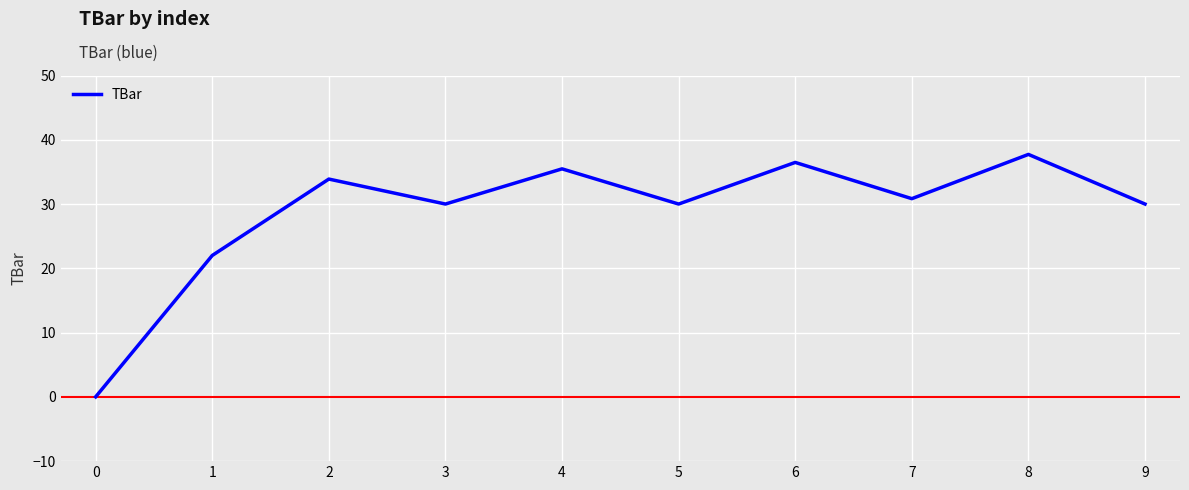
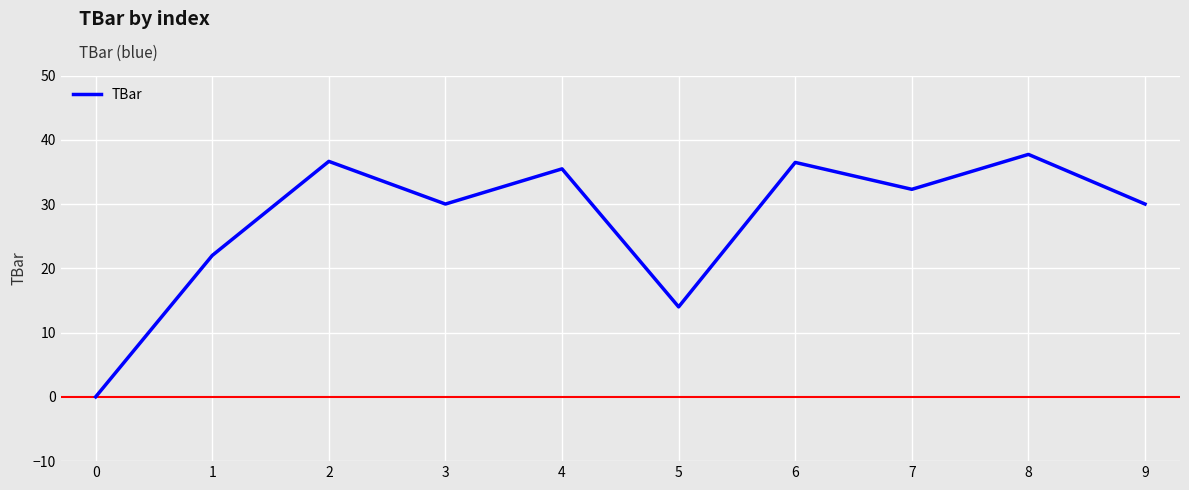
2: 34 -> 37
5: 30 -> 14
7: 31 -> 32
